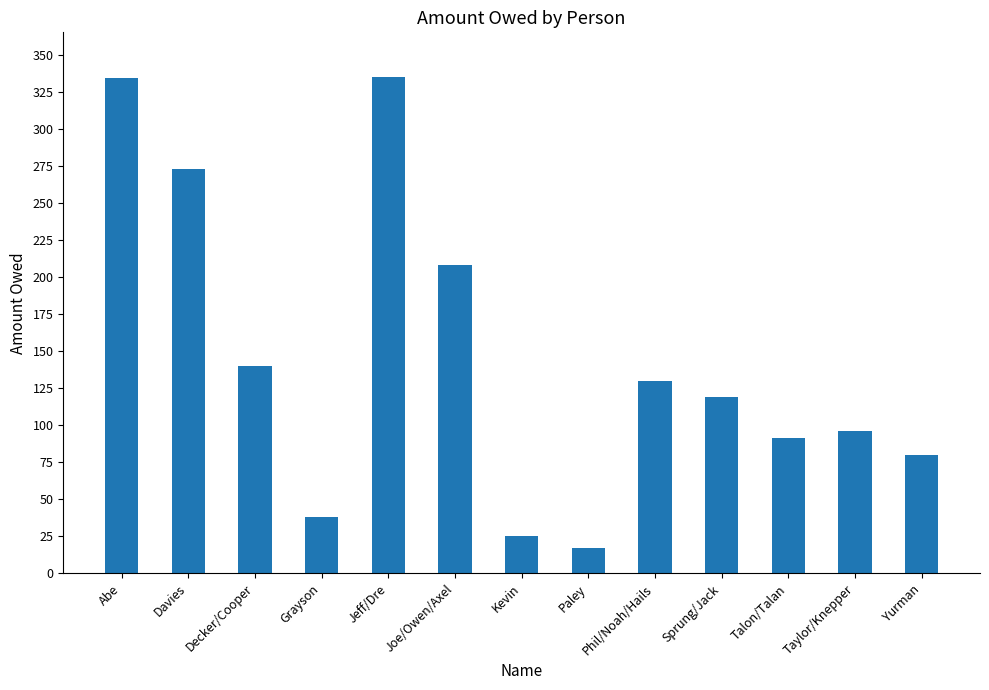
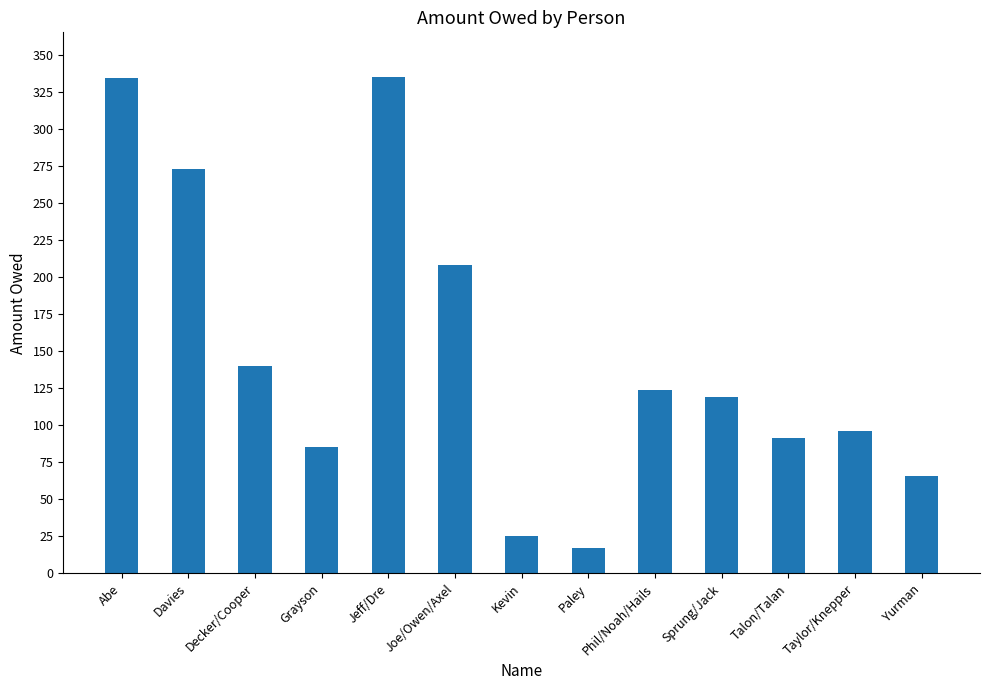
Grayson: 38 -> 85
Phil/Noah/Hails: 130 -> 124
Yurman: 80 -> 66
